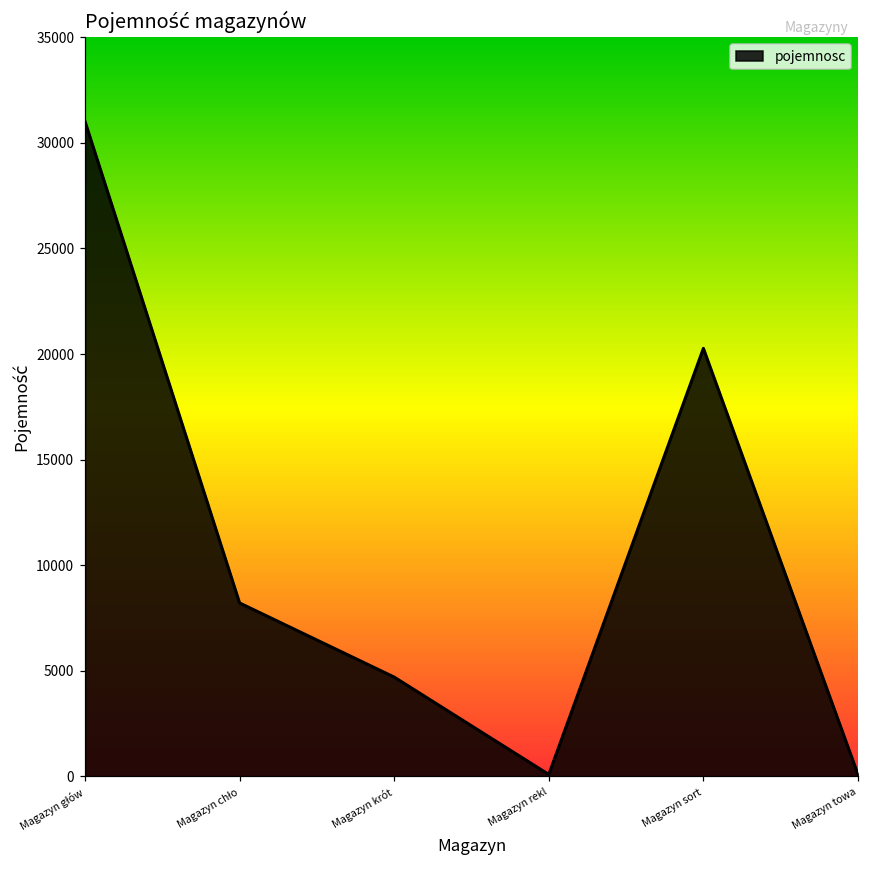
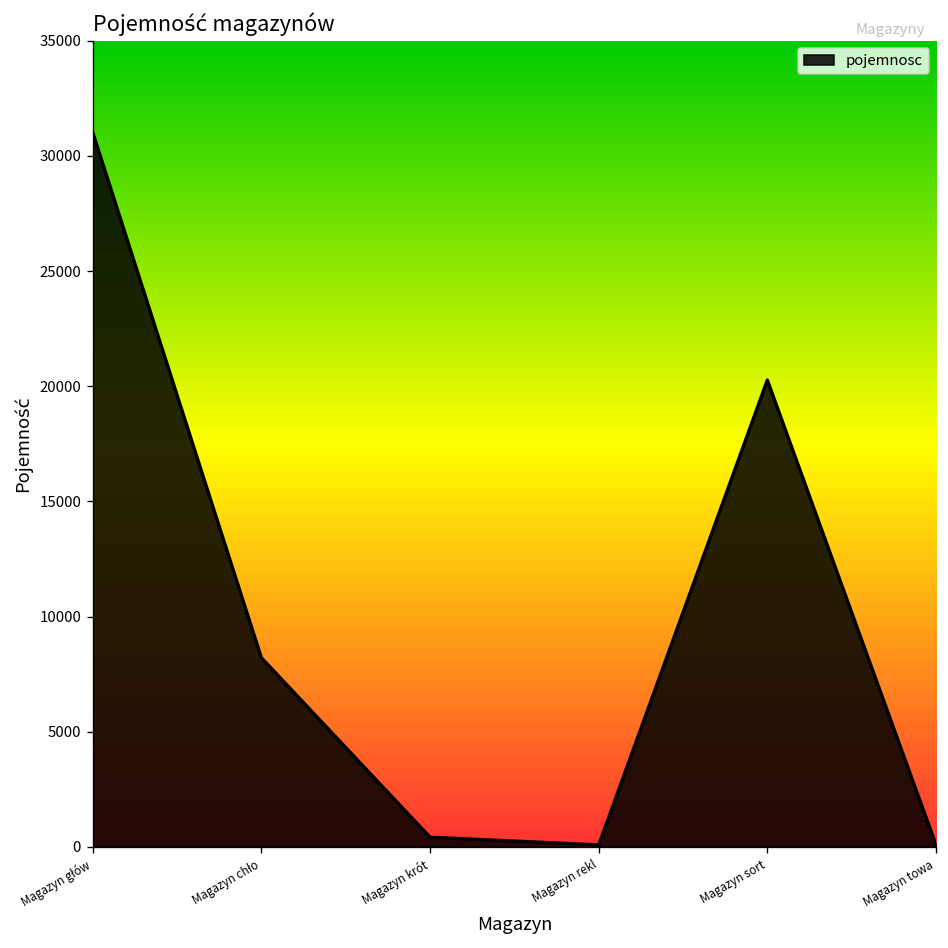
Magazyn krót: 4700 -> 400
